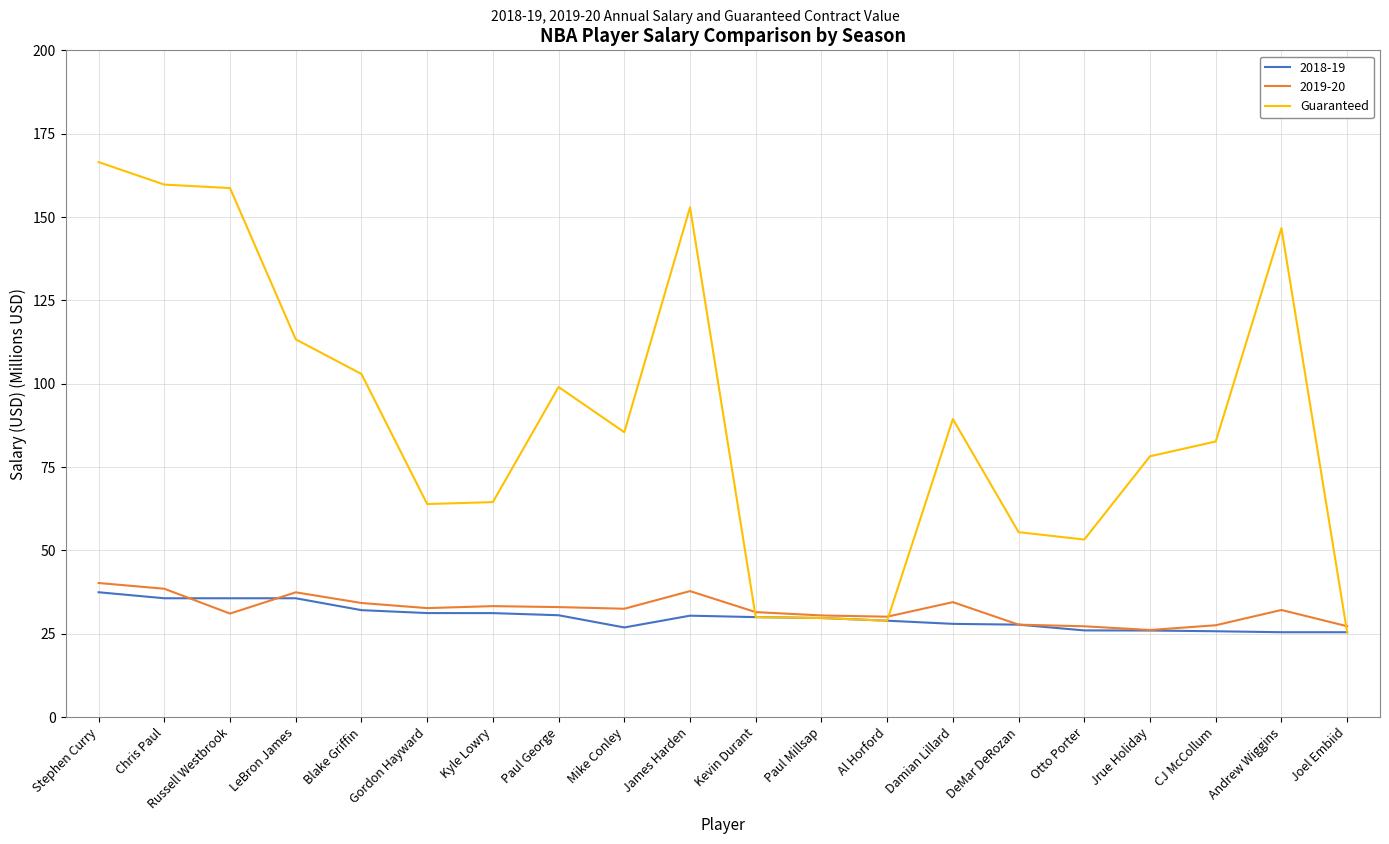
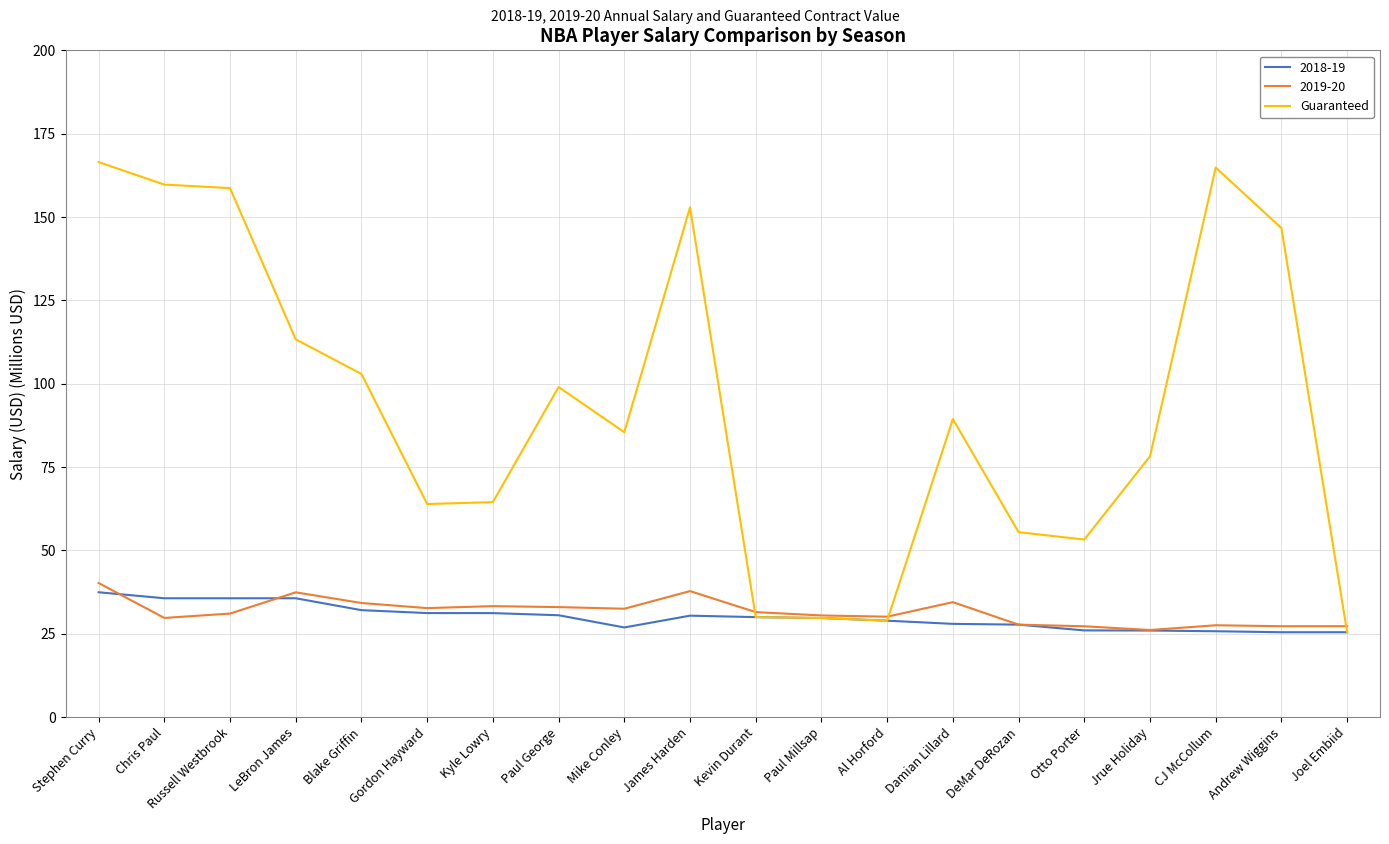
2019-20, Chris Paul: 39 -> 30
Guaranteed, CJ McCollum: 83 -> 165
2019-20, Andrew Wiggins: 32 -> 27
